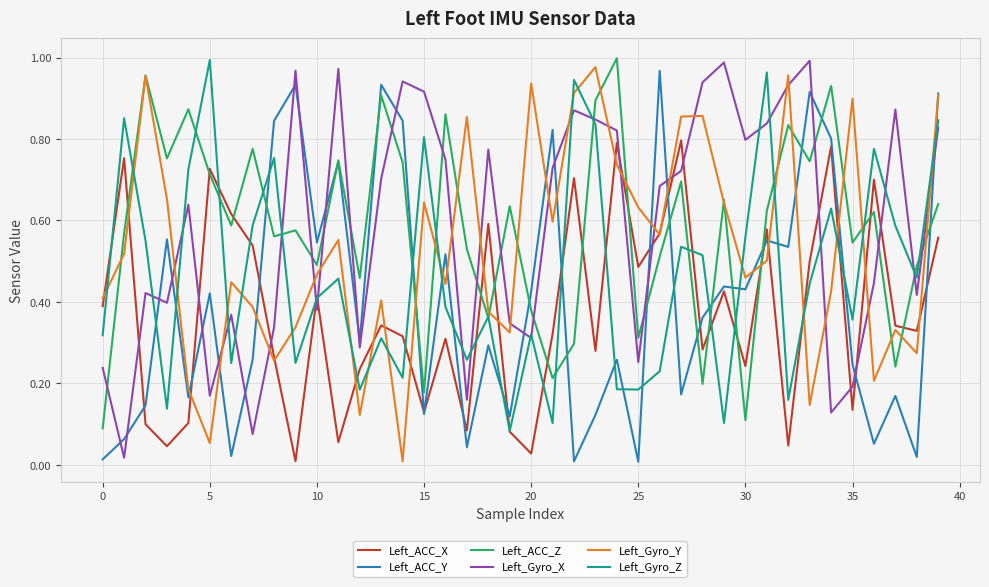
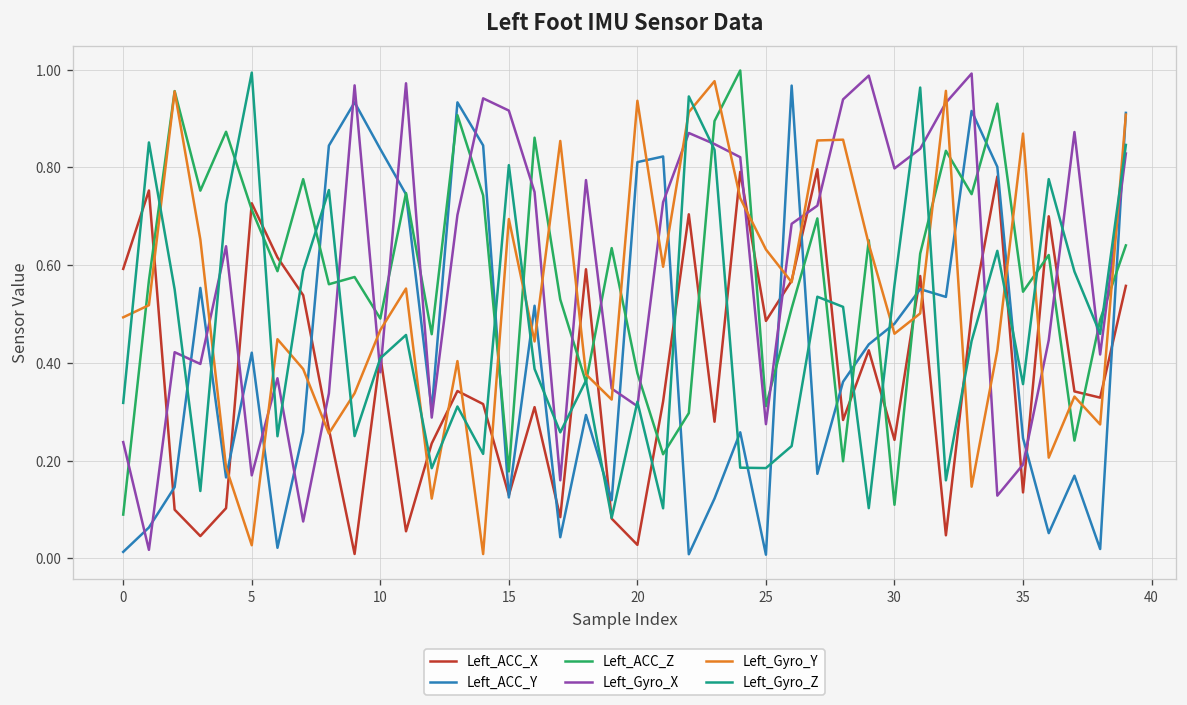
Left_ACC_X, 0: 0.39 -> 0.59
Left_Gyro_Y, 0: 0.41 -> 0.49
Left_Gyro_Y, 5: 0.05 -> 0.03
Left_ACC_Y, 10: 0.55 -> 0.84
Left_Gyro_Y, 15: 0.64 -> 0.69
Left_ACC_Y, 20: 0.43 -> 0.81
Left_Gyro_X, 25: 0.25 -> 0.27
Left_ACC_Y, 30: 0.43 -> 0.48
Left_Gyro_Y, 35: 0.90 -> 0.87
